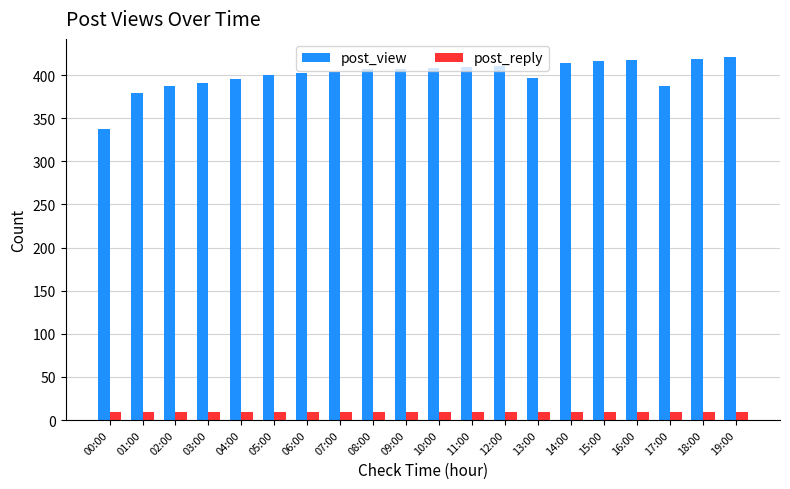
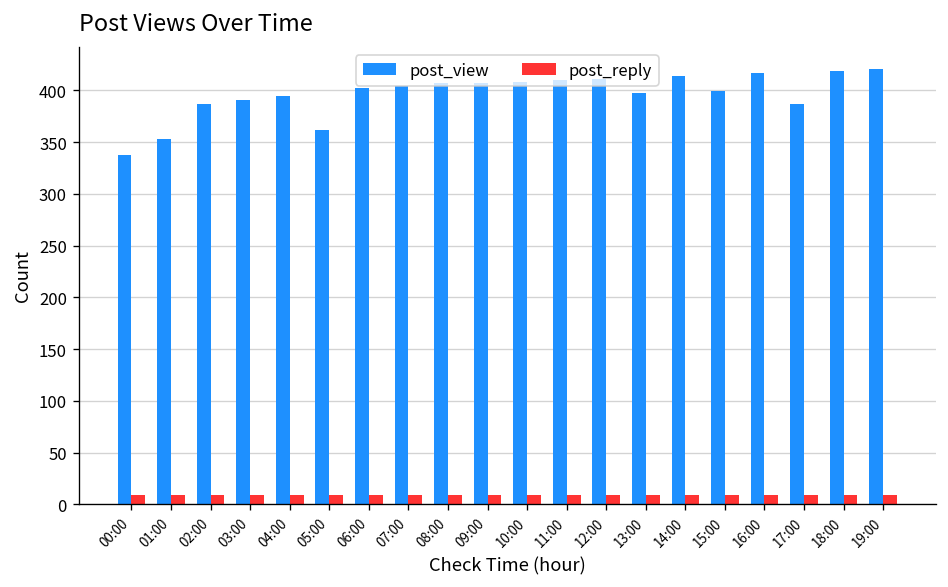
post_view, 01:00: 380 -> 350
post_view, 05:00: 400 -> 360
post_view, 15:00: 420 -> 400
